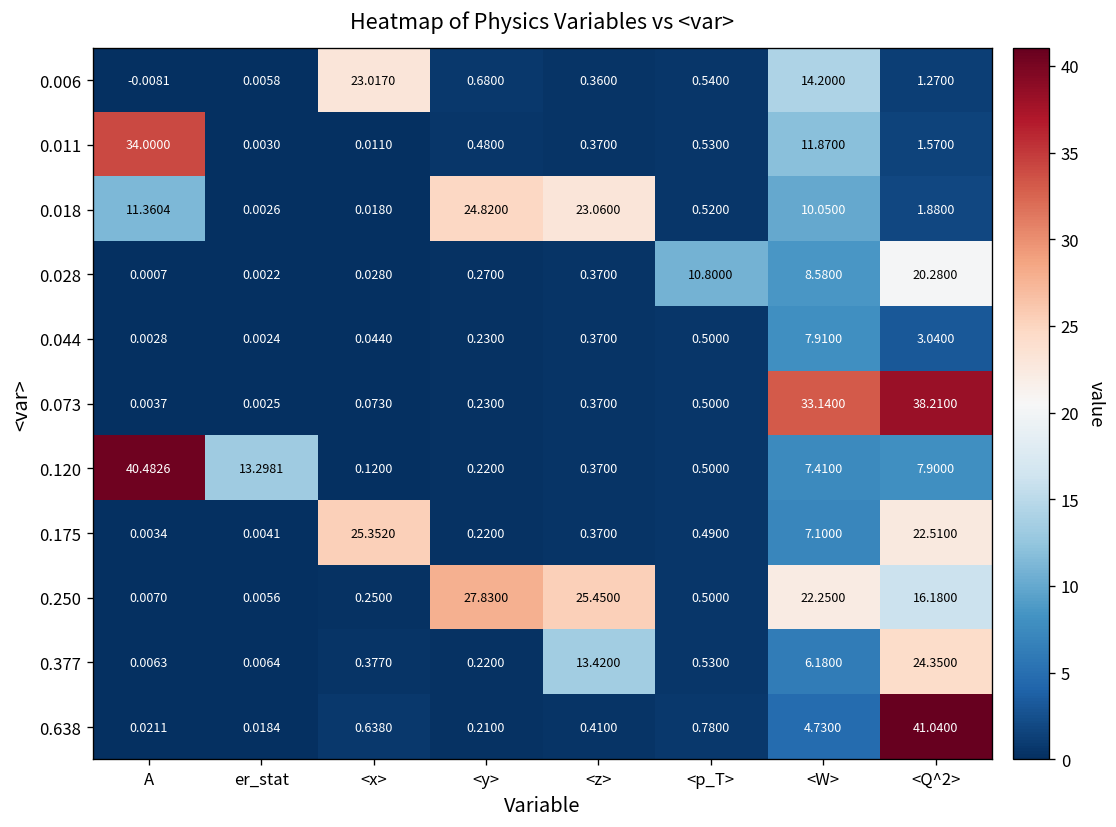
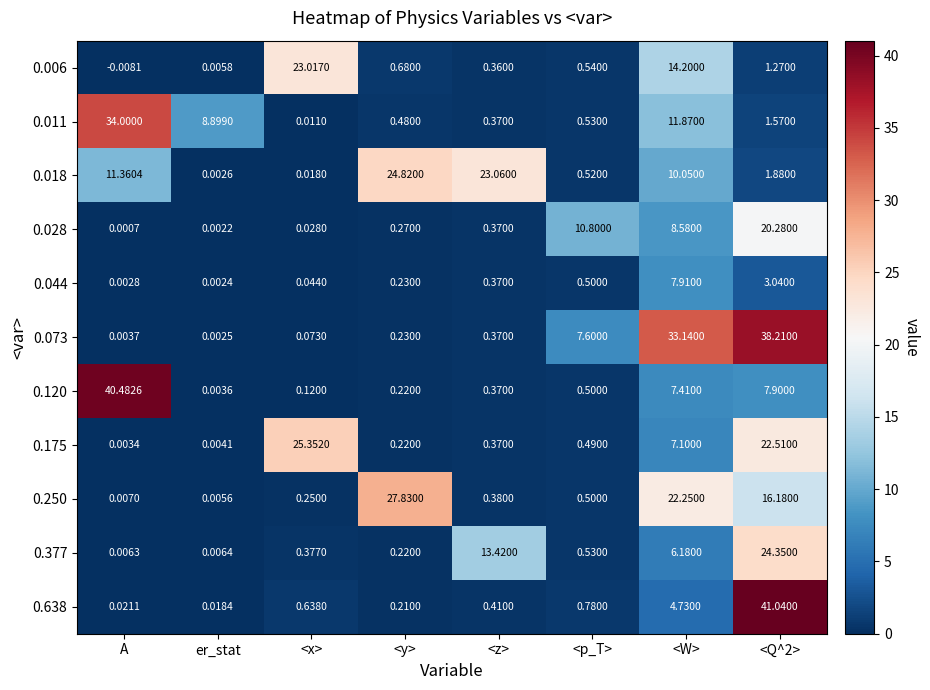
0.011, er_stat: 0.0030 -> 8.8990
0.073, <p_T>: 0.5000 -> 7.6000
0.120, er_stat: 13.2981 -> 0.0036
0.250, <z>: 25.4500 -> 0.3800
